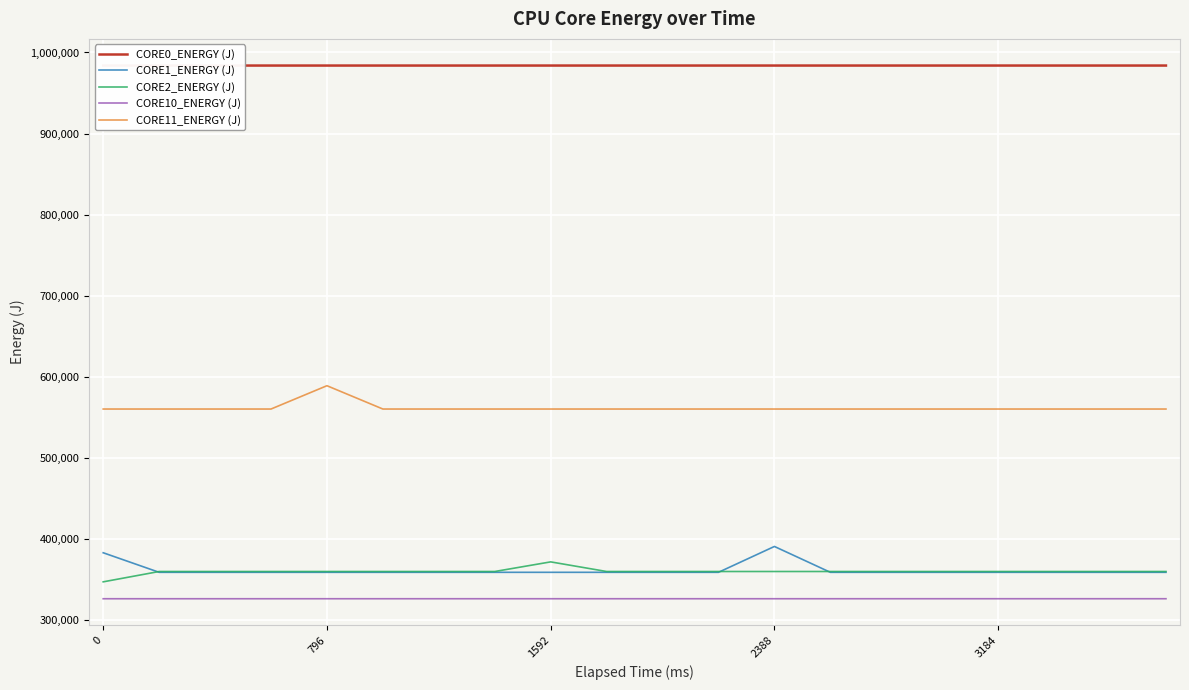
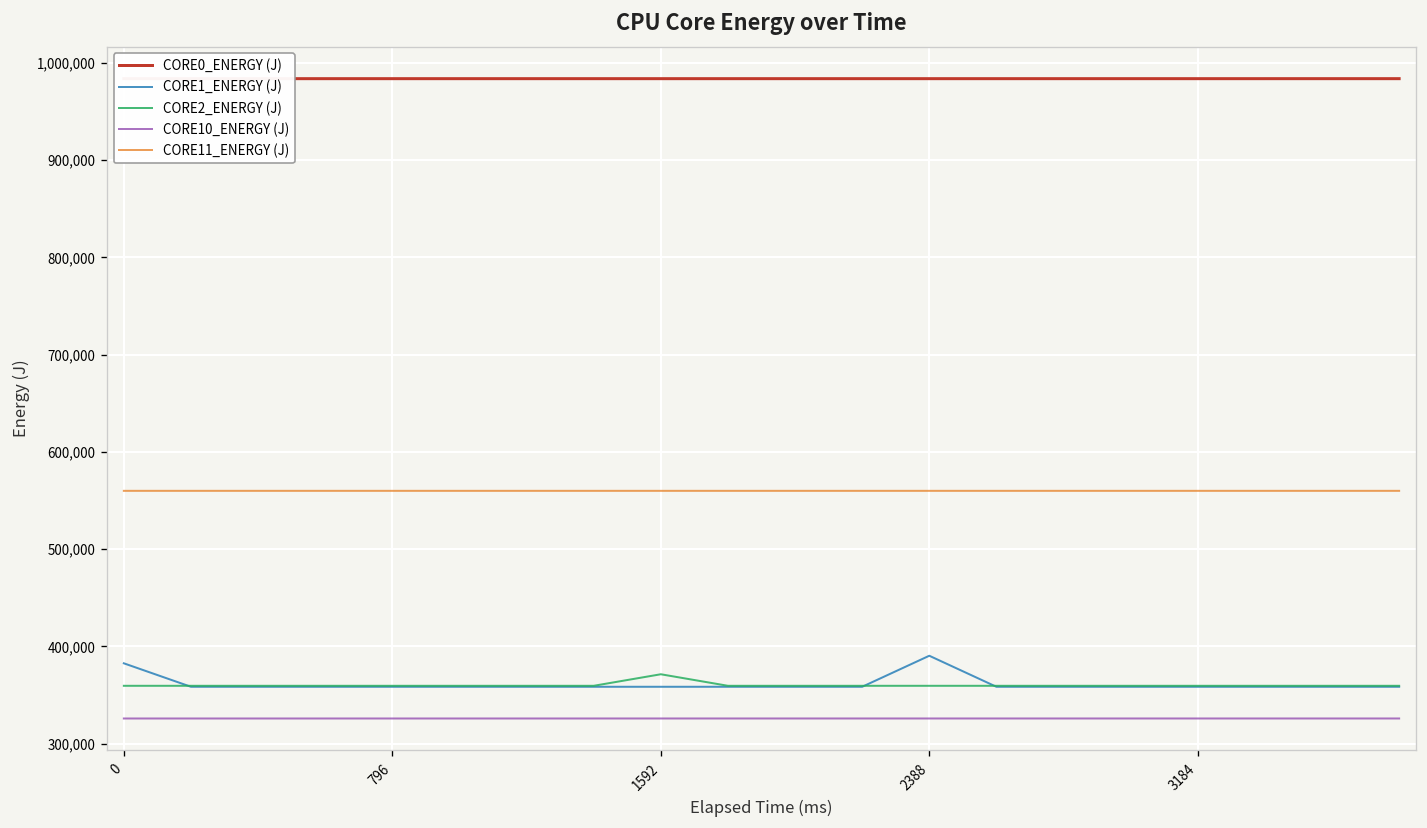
CORE2_ENERGY (J), 0: 350,000 -> 360,000
CORE11_ENERGY (J), 796: 590,000 -> 560,000
